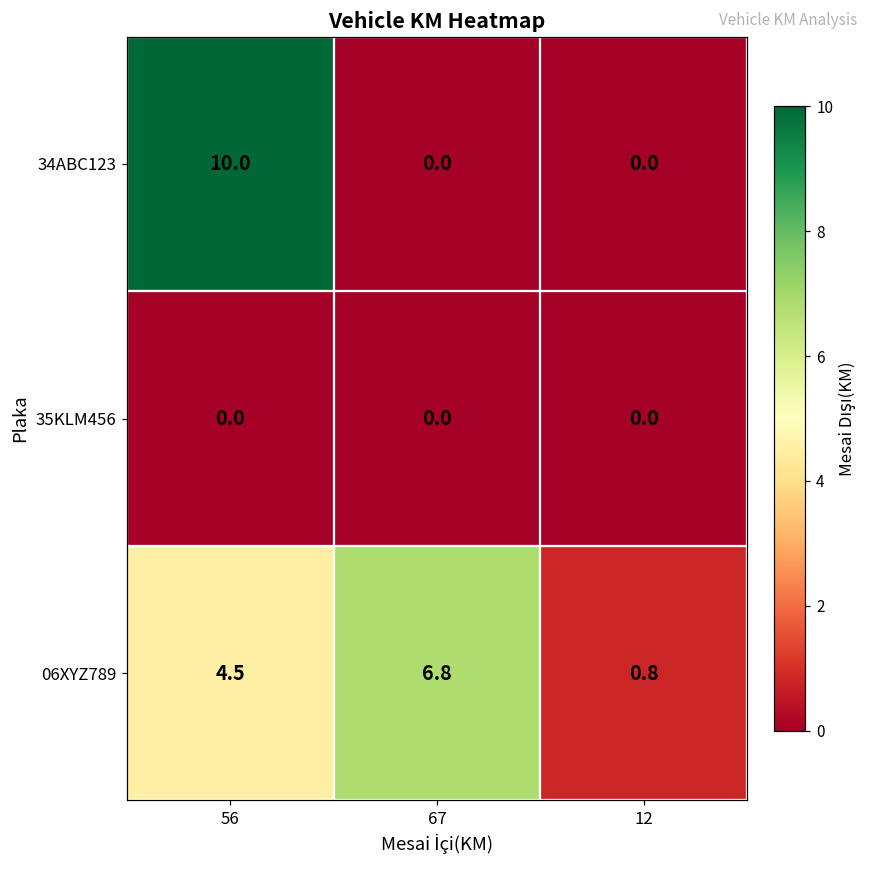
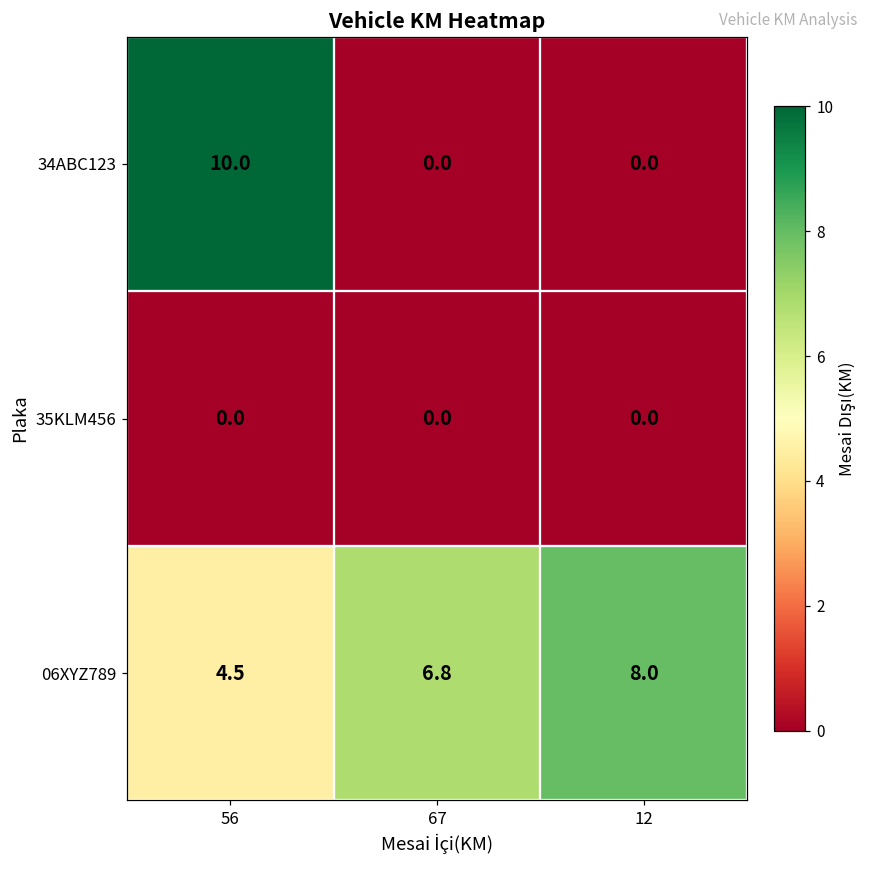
06XYZ789, 12: 0.8 -> 8.0
